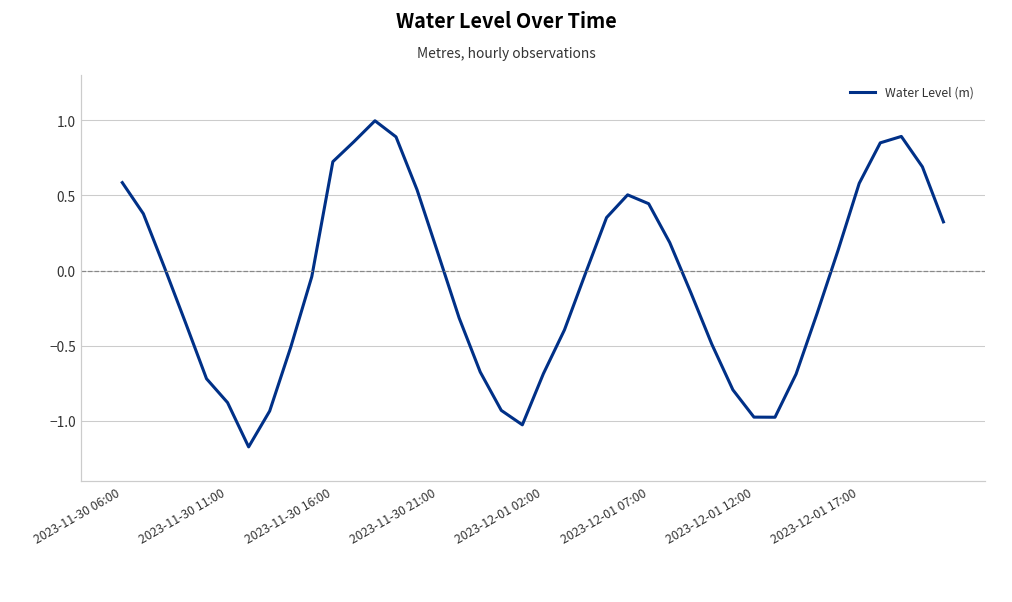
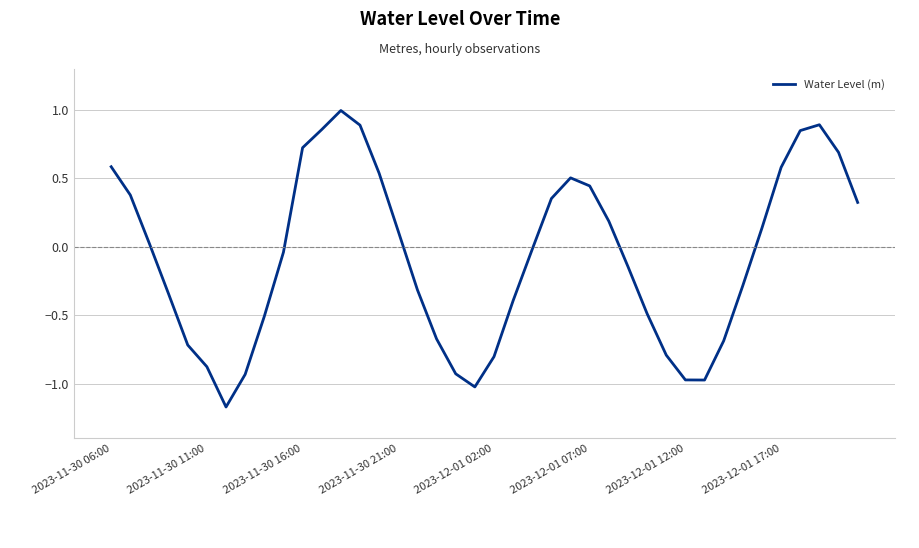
2023-12-01 02:00: -0.68 -> -0.80
